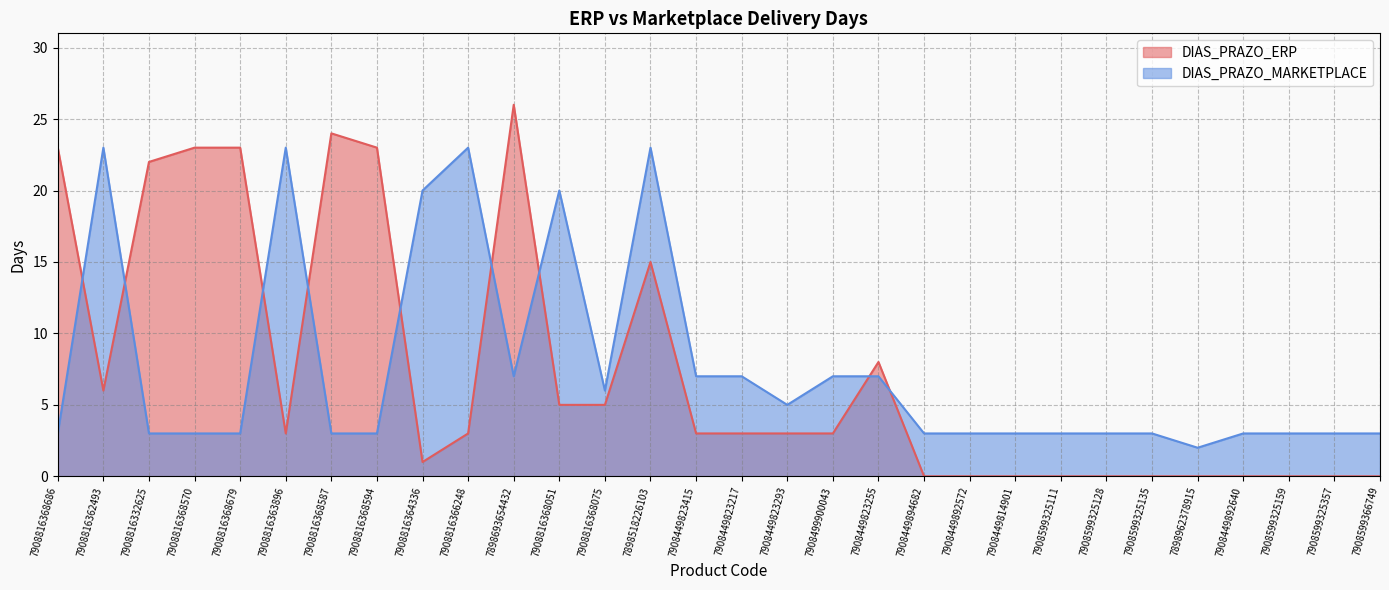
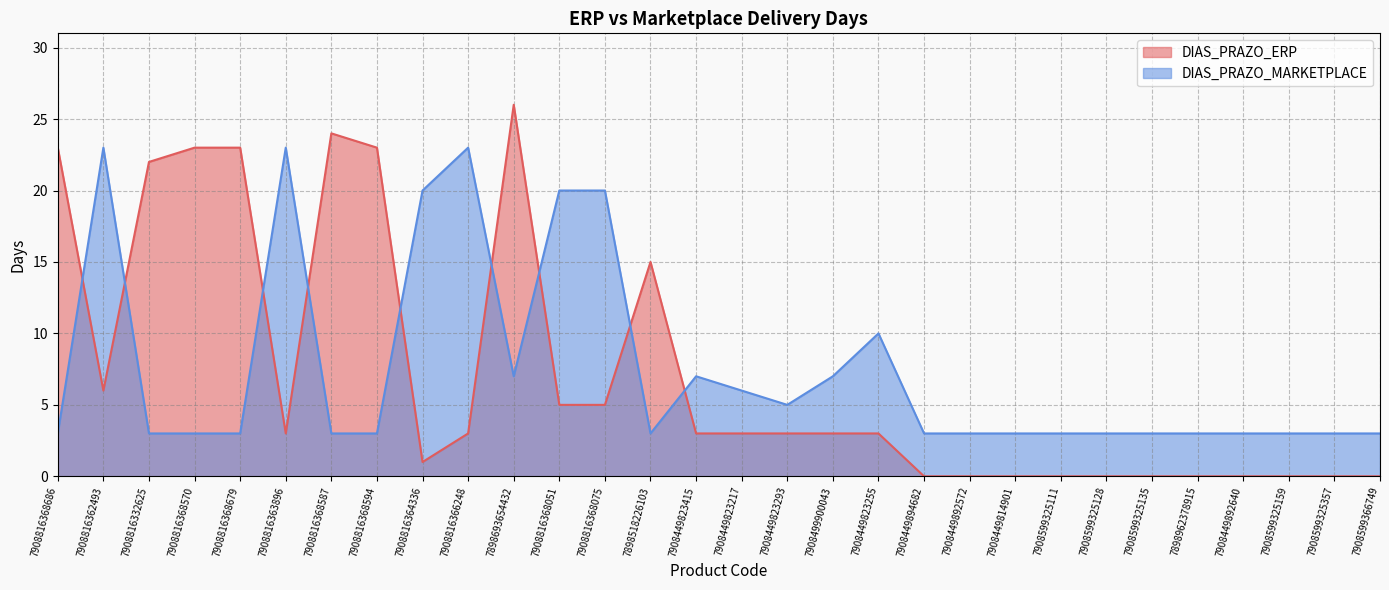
DIAS_PRAZO_MARKETPLACE, 7908816368075: 6 -> 20
DIAS_PRAZO_MARKETPLACE, 7898518226103: 23 -> 3
DIAS_PRAZO_MARKETPLACE, 7908449823217: 7 -> 6
DIAS_PRAZO_ERP, 7908449823255: 8 -> 3
DIAS_PRAZO_MARKETPLACE, 7908449823255: 7 -> 10
DIAS_PRAZO_MARKETPLACE, 7898962378915: 2 -> 3
